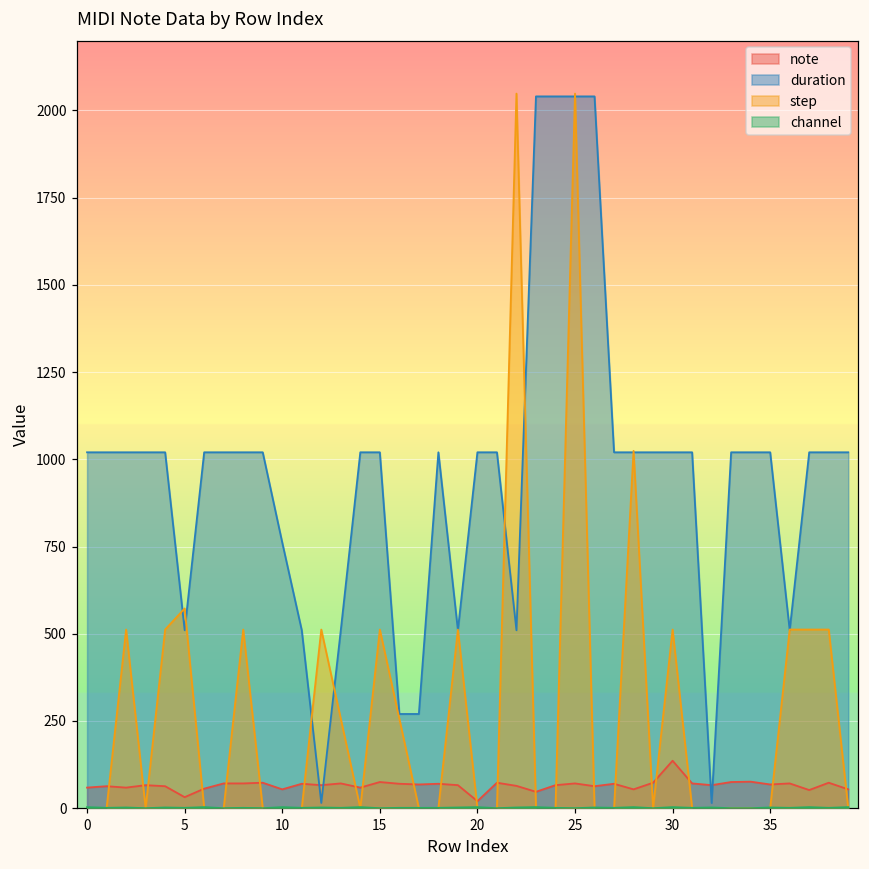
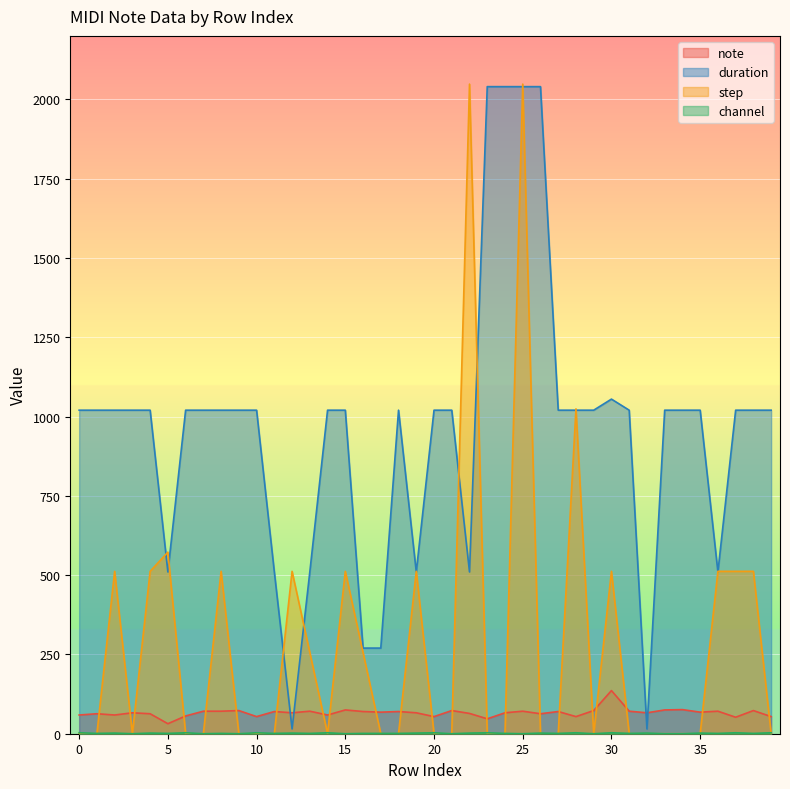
duration, 10: 760 -> 1020
note, 20: 20 -> 50
duration, 30: 1020 -> 1050
